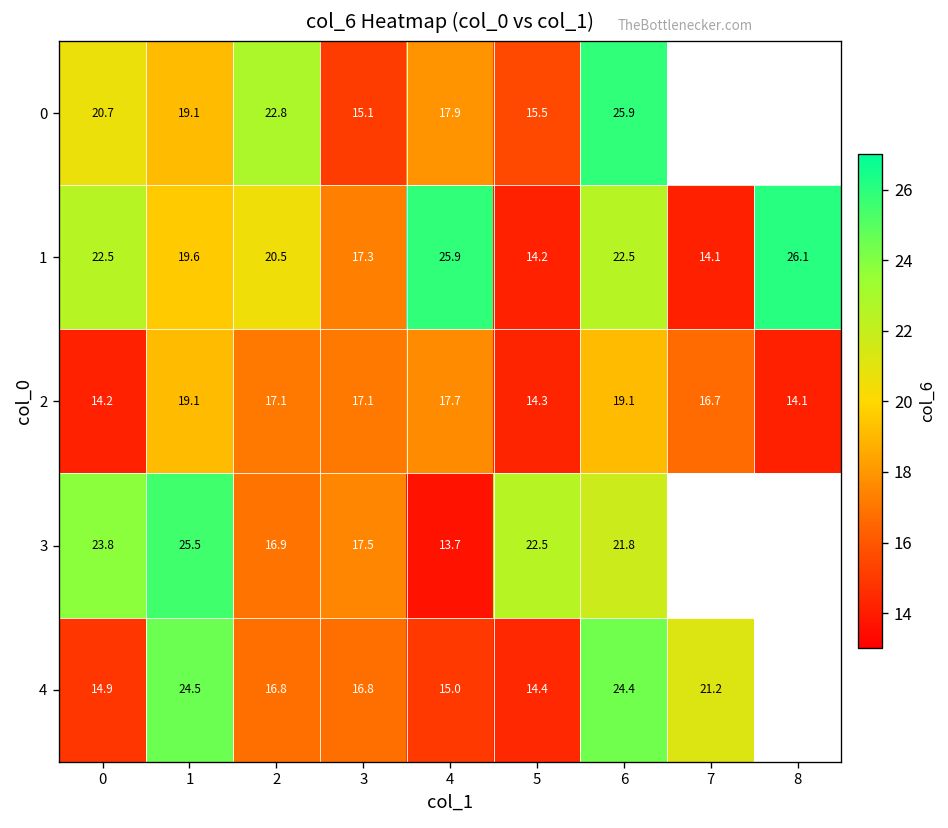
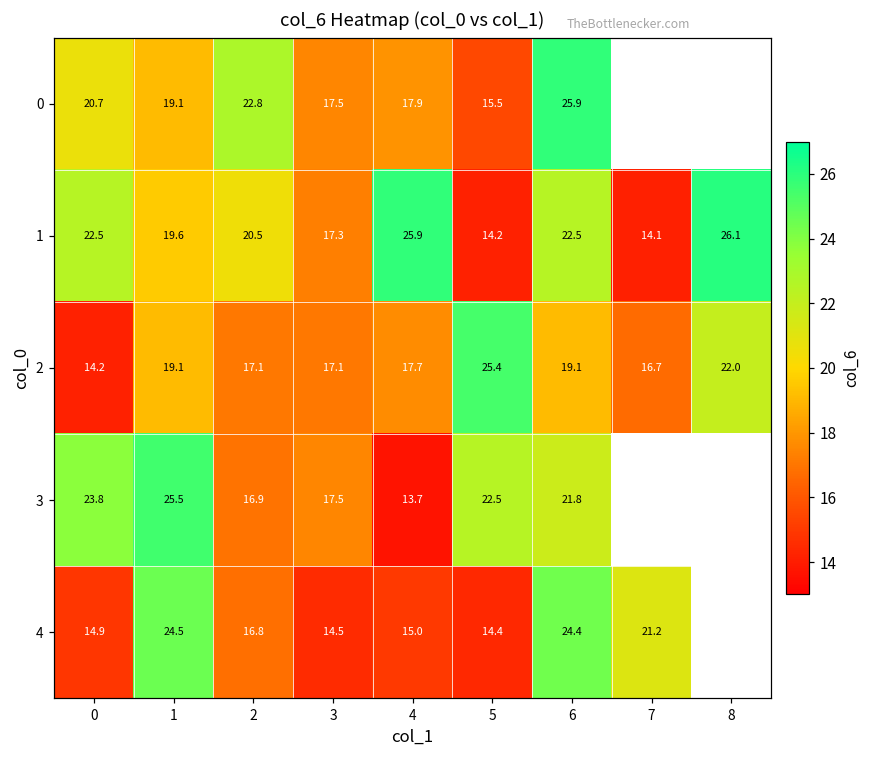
0, 3: 15.1 -> 17.5
2, 5: 14.3 -> 25.4
2, 8: 14.1 -> 22.0
4, 3: 16.8 -> 14.5
